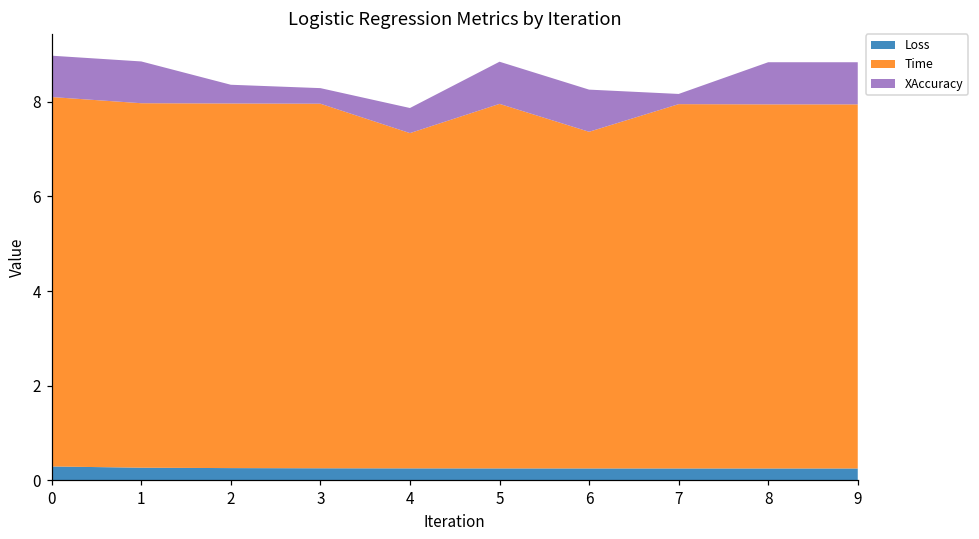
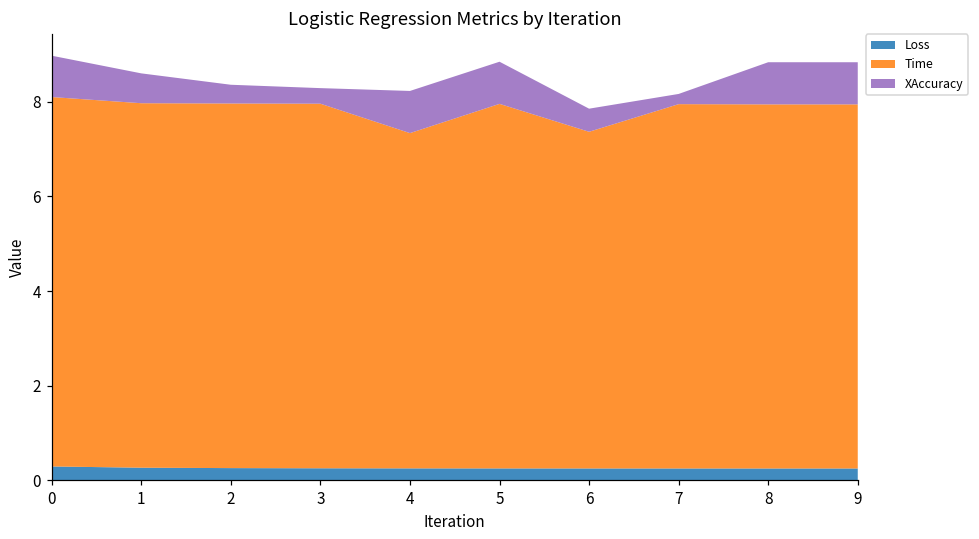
XAccuracy, 1: 0.9 -> 0.6
XAccuracy, 4: 0.5 -> 0.9
XAccuracy, 6: 0.9 -> 0.5
